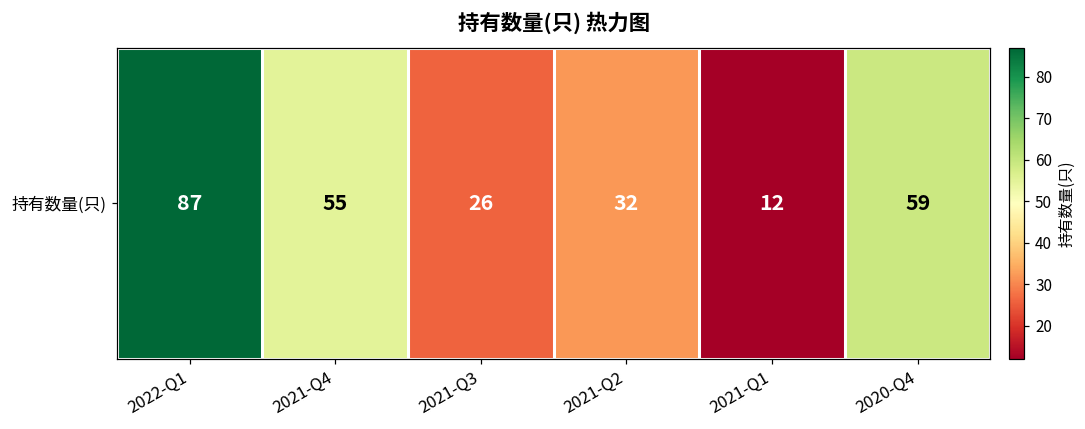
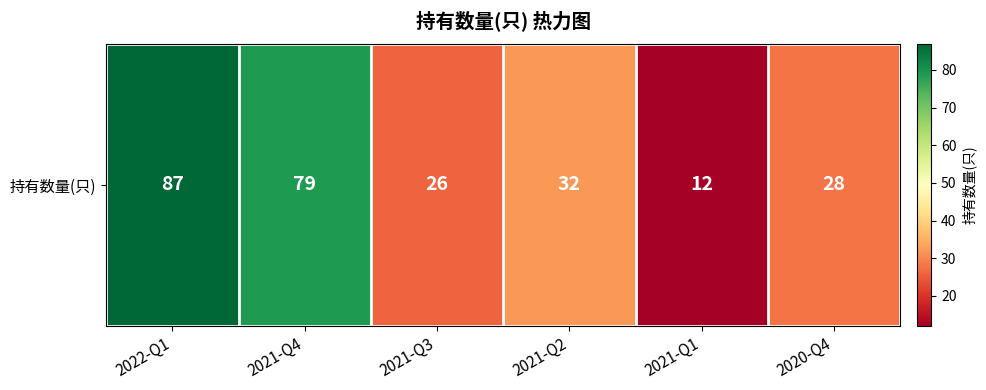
持有数量(只), 2021-Q4: 55 -> 79
持有数量(只), 2020-Q4: 59 -> 28
